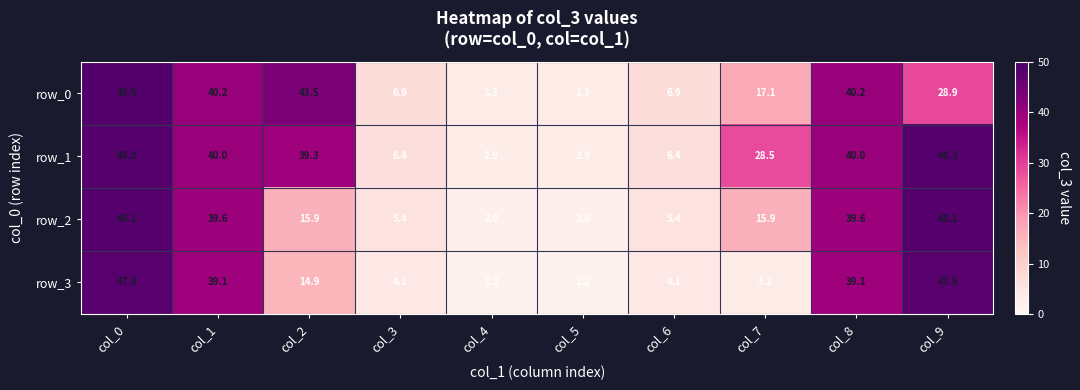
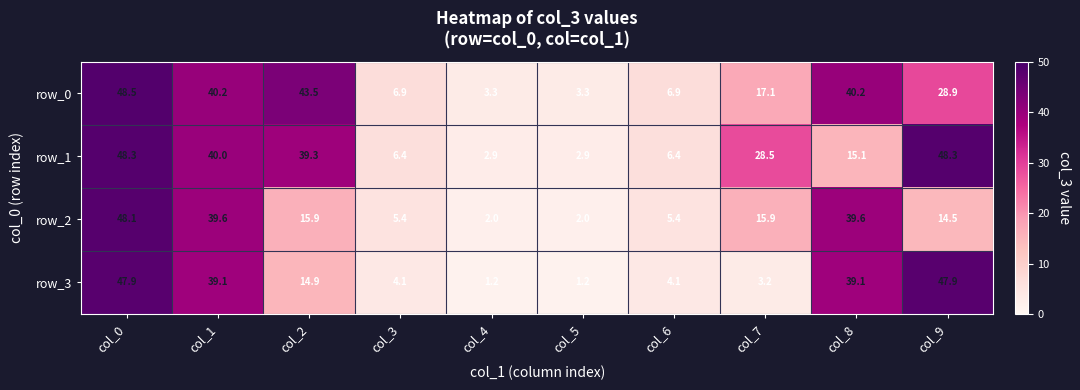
row_1, col_8: 40.0 -> 15.1
row_2, col_9: 48.1 -> 14.5
